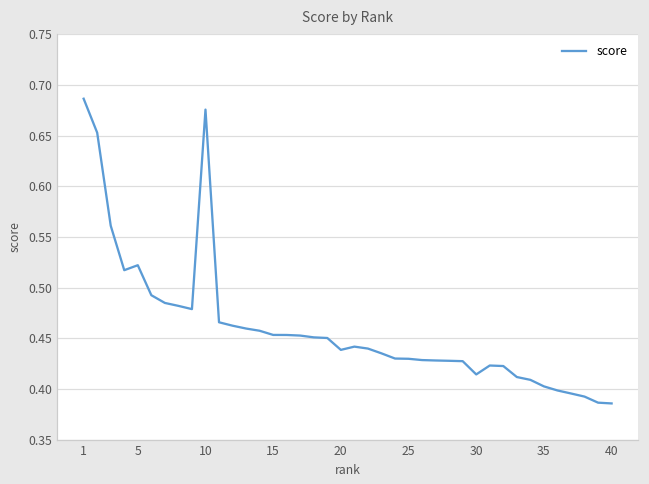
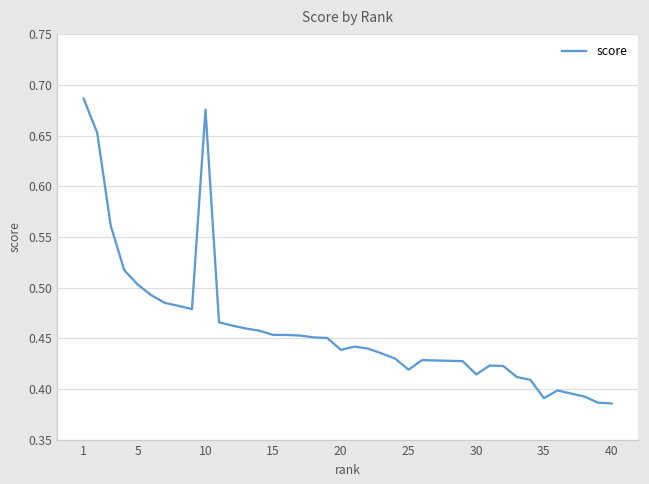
5: 0.52 -> 0.50
25: 0.43 -> 0.42
35: 0.40 -> 0.39
